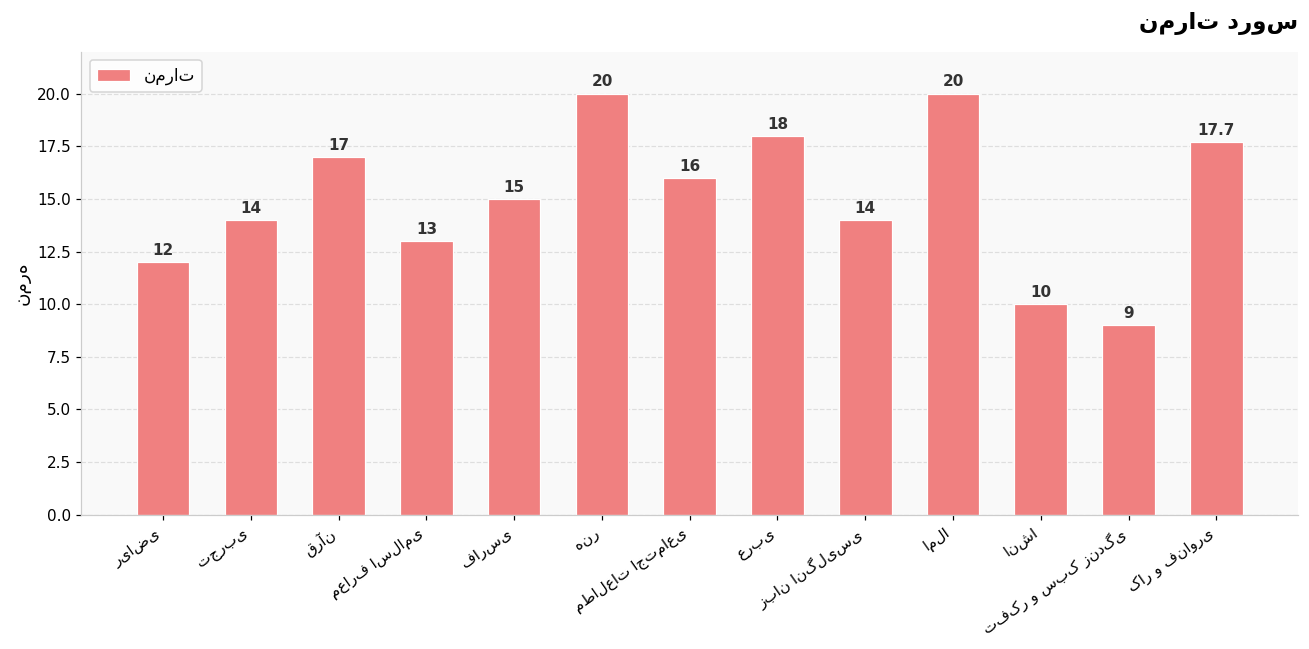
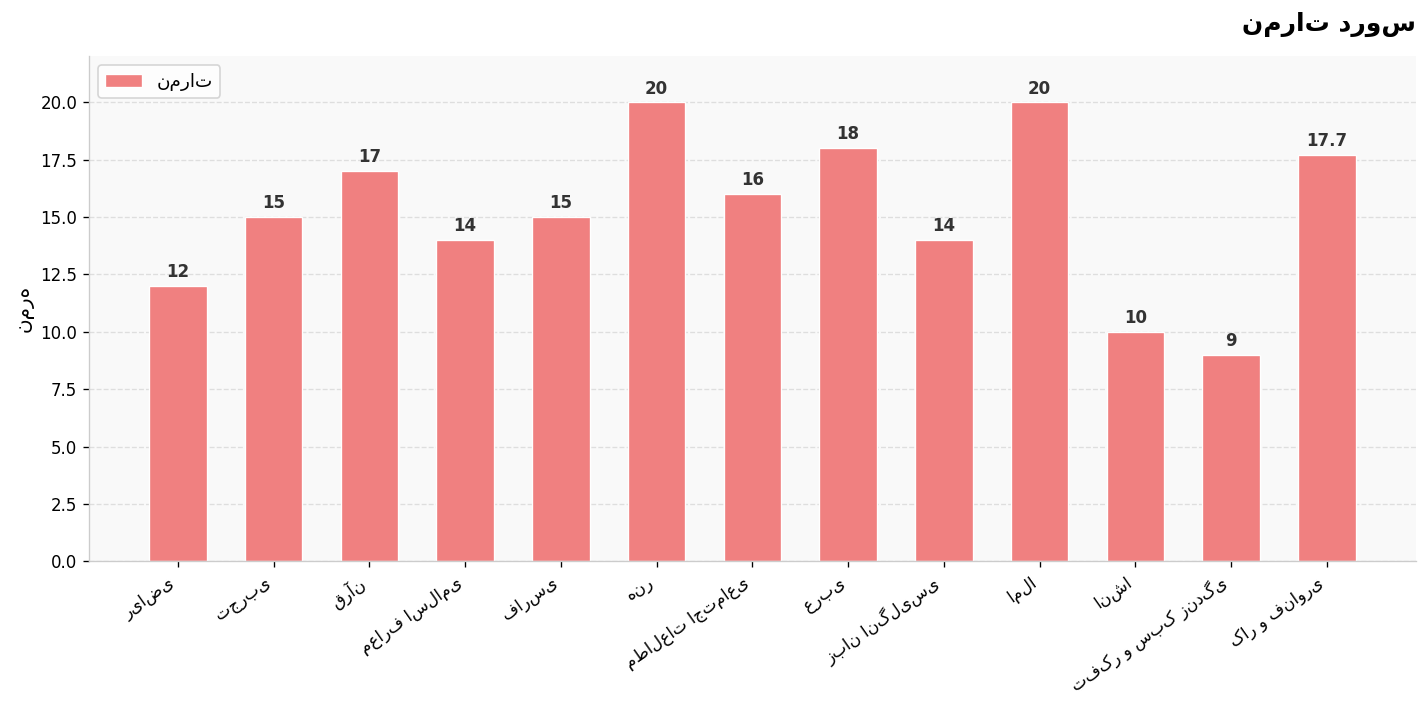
تجربی: 14 -> 15
معارف اسلامی: 13 -> 14
